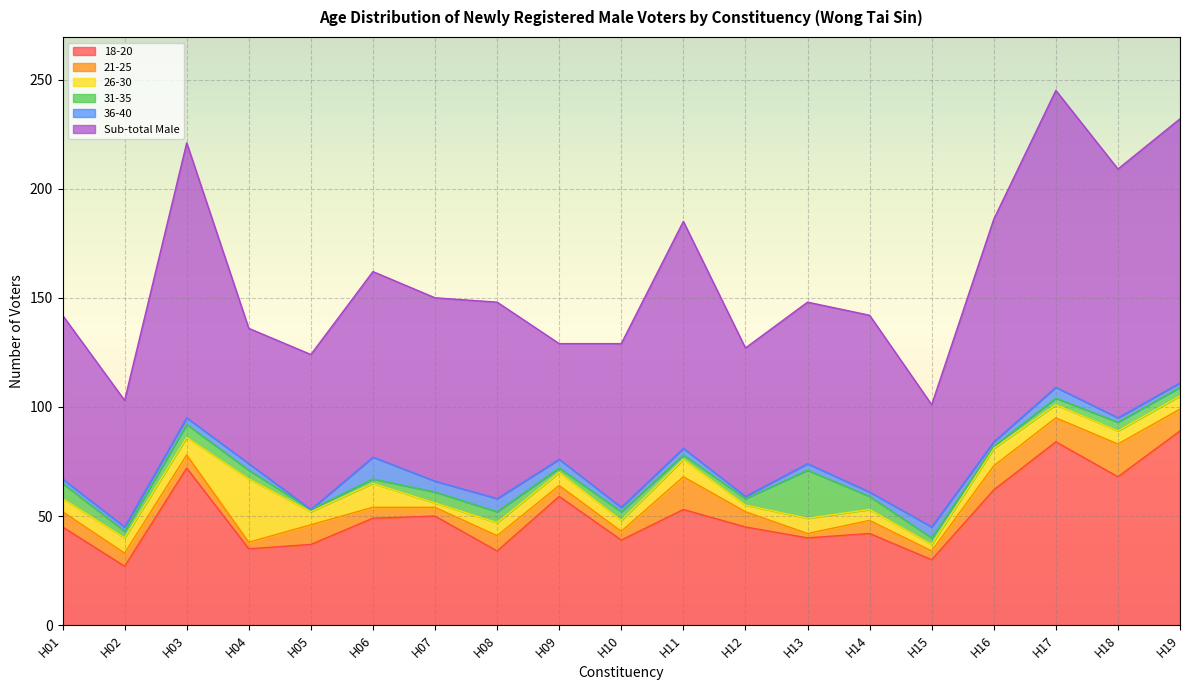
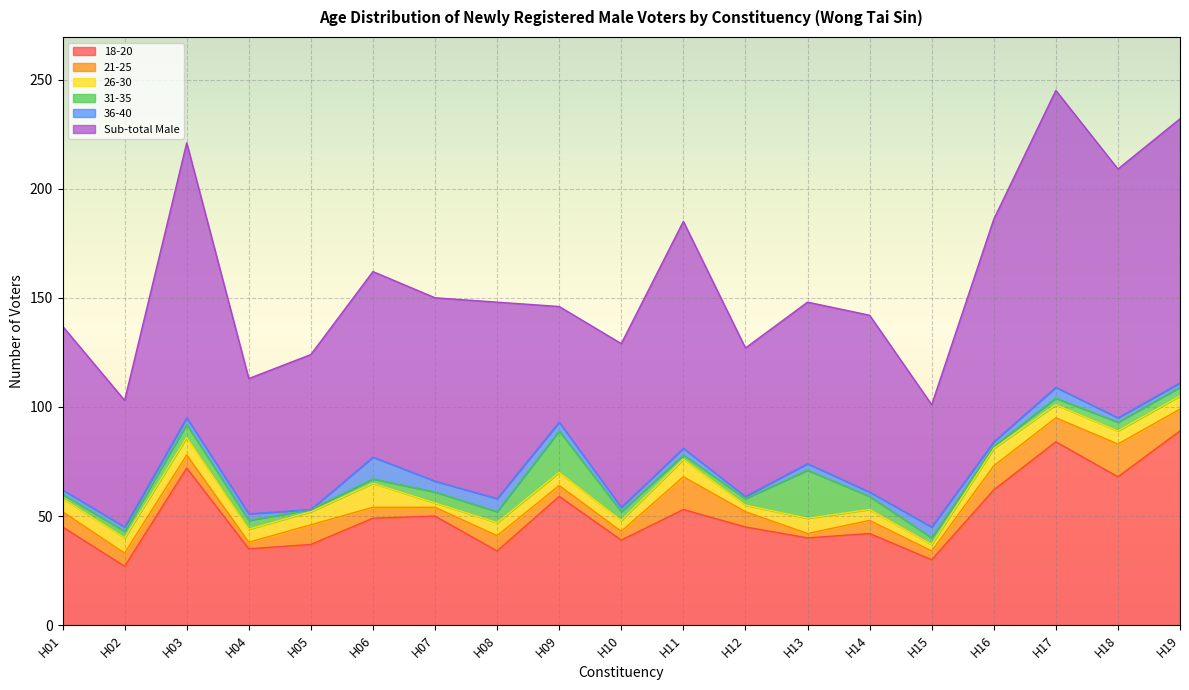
31-35, H01: 7 -> 2
26-30, H04: 29 -> 6
31-35, H09: 2 -> 19
